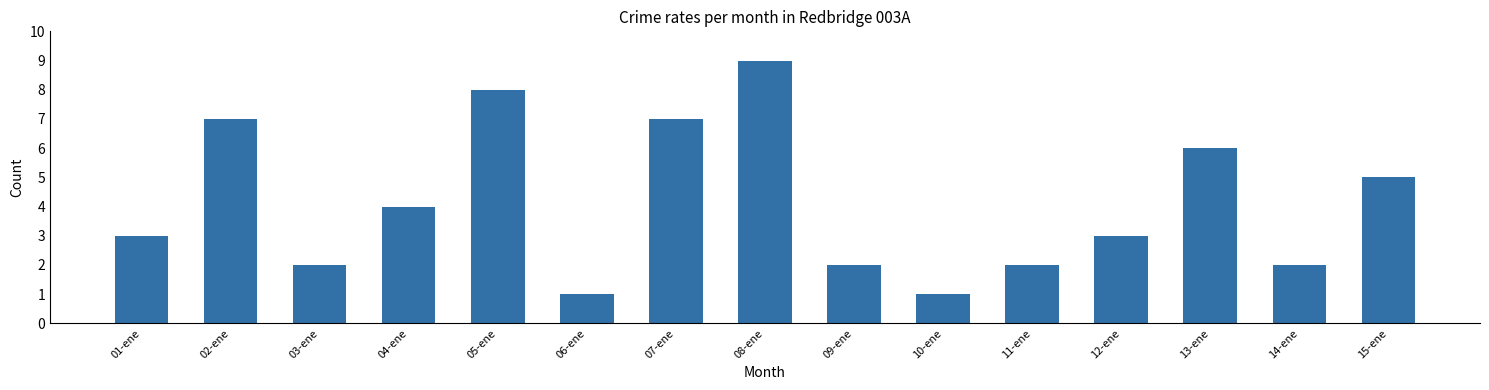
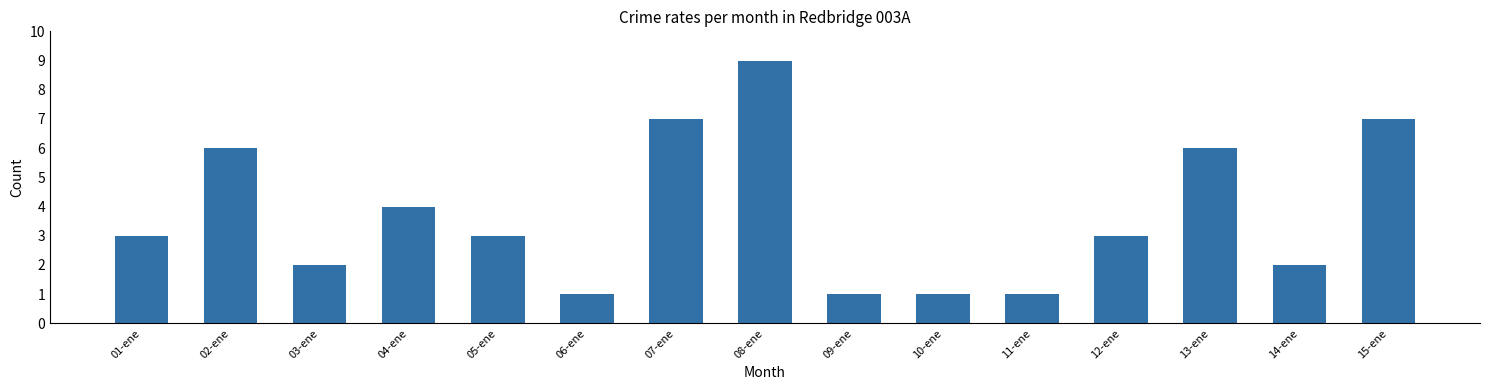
02-ene: 7 -> 6
05-ene: 8 -> 3
09-ene: 2 -> 1
11-ene: 2 -> 1
15-ene: 5 -> 7
